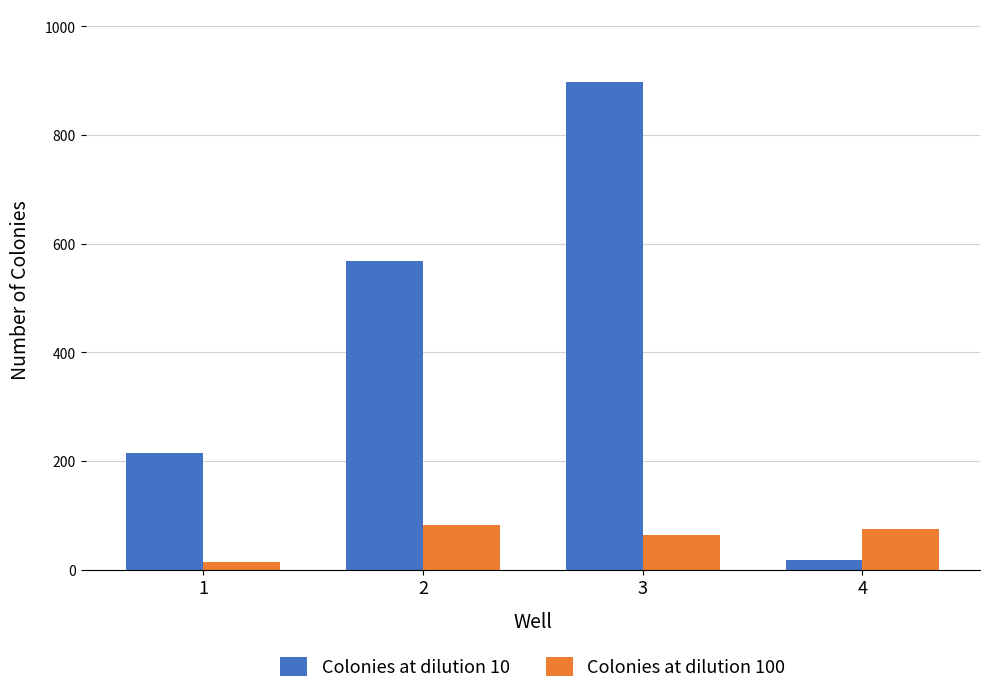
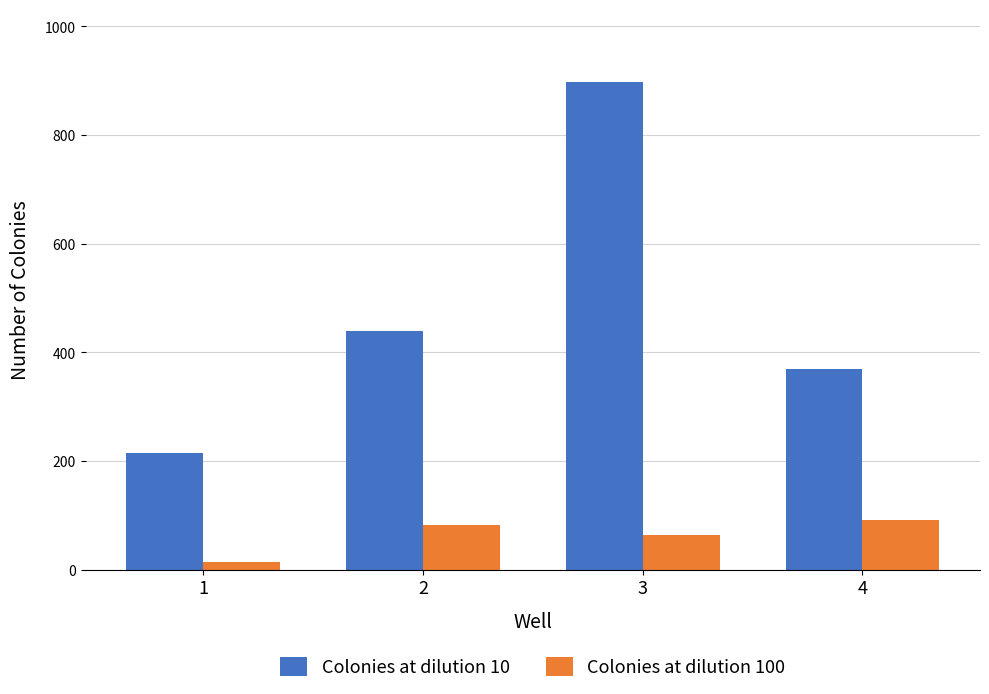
Colonies at dilution 10, 2: 570 -> 440
Colonies at dilution 10, 4: 20 -> 370
Colonies at dilution 100, 4: 80 -> 90
